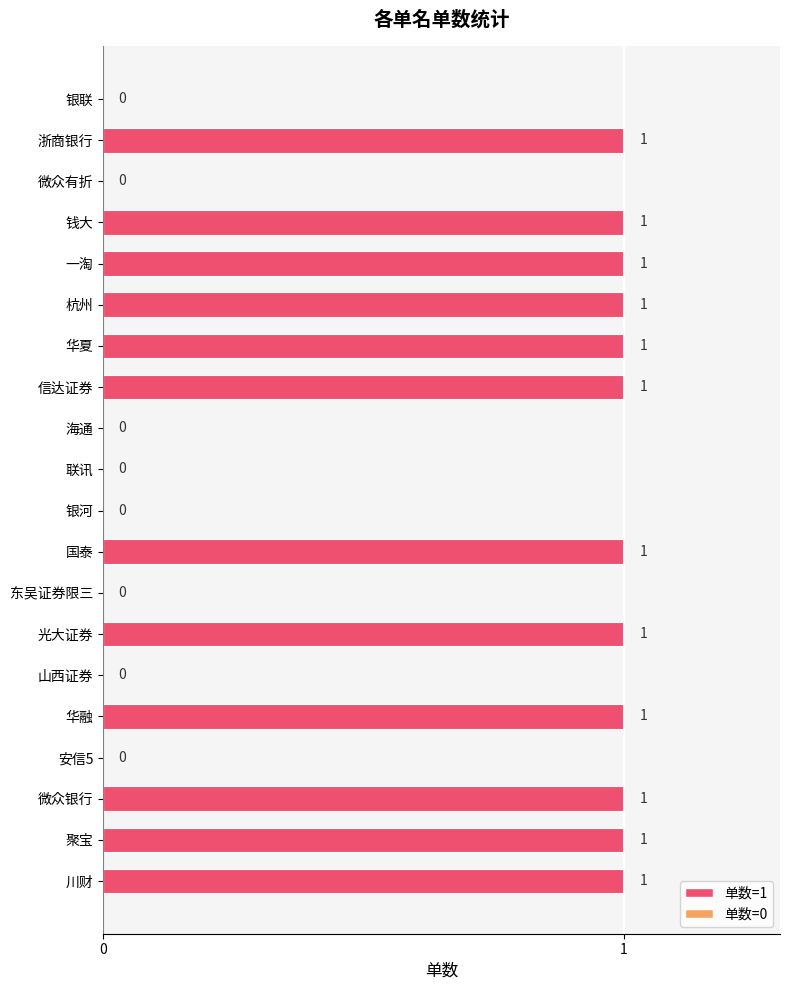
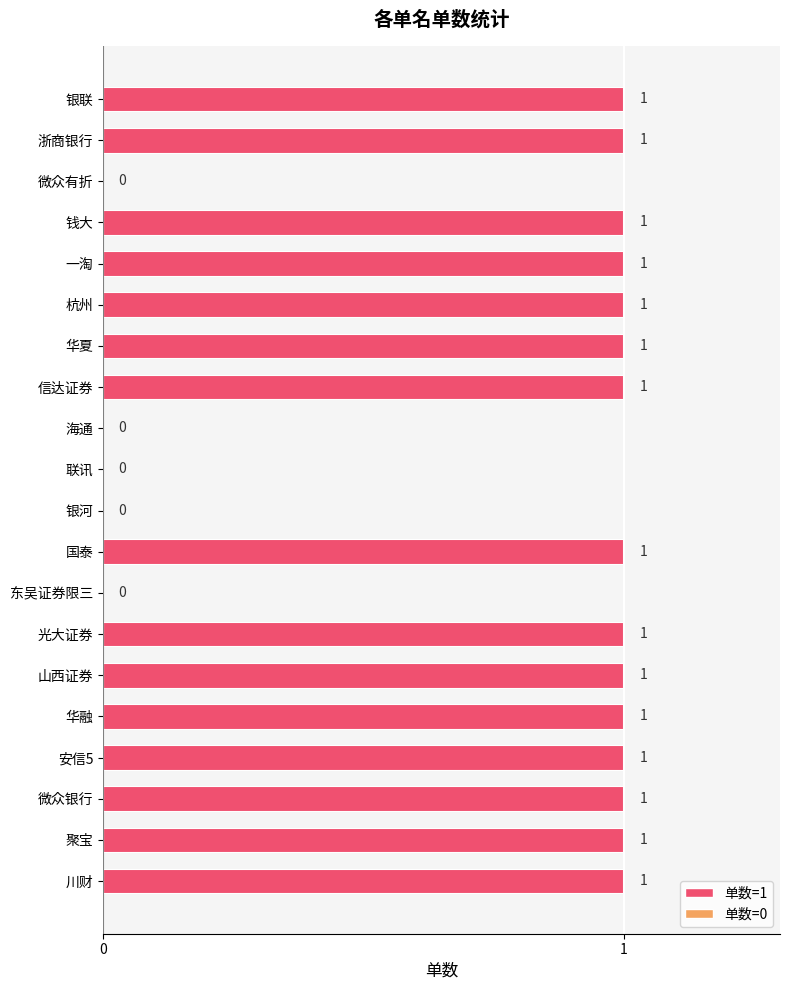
银联: 0 -> 1
山西证券: 0 -> 1
安信5: 0 -> 1
